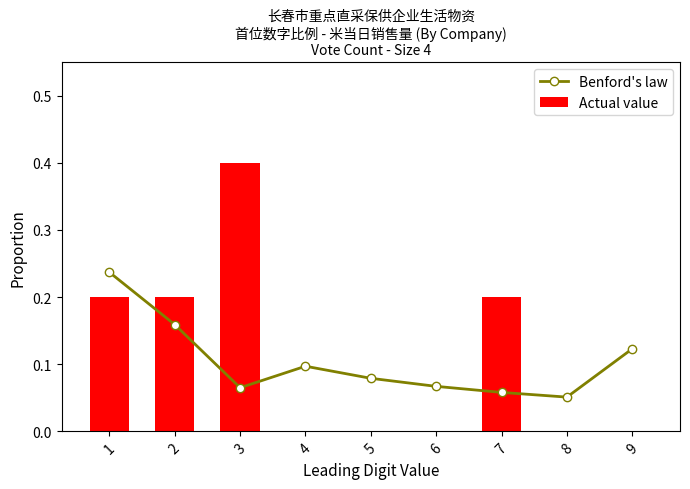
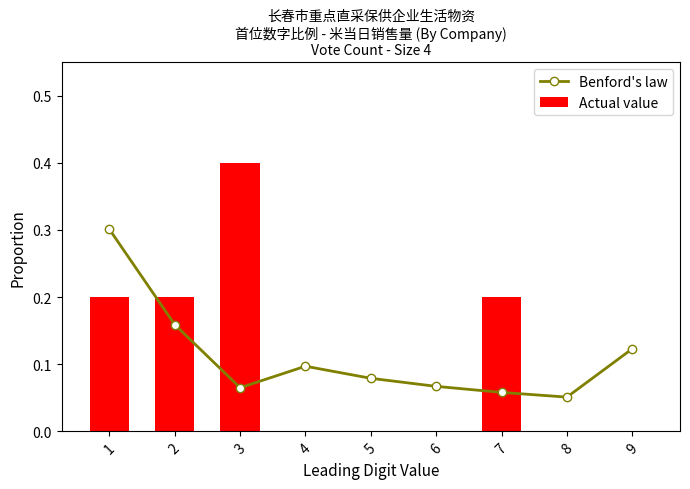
Benford's law, 1: 0.24 -> 0.30
